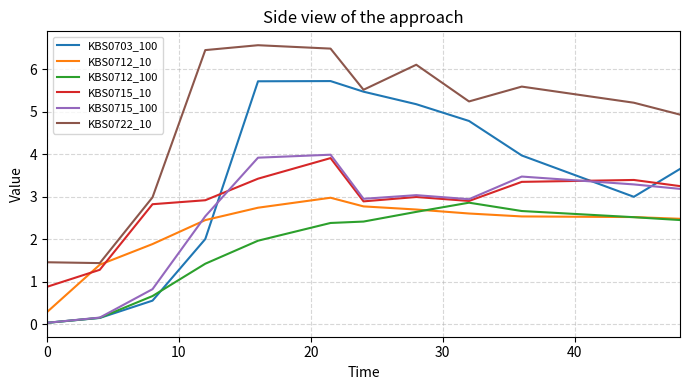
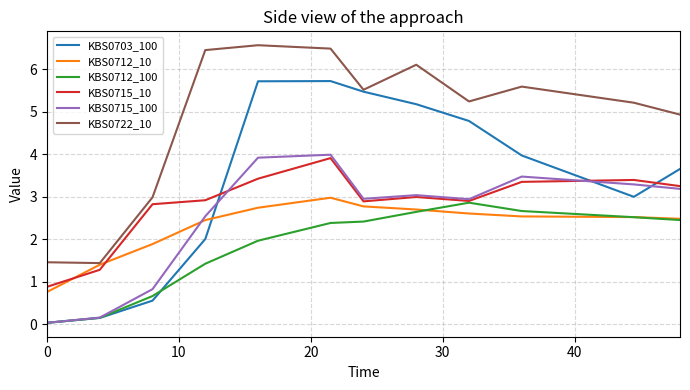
KBS0712_10, 0: 0.3 -> 0.8
